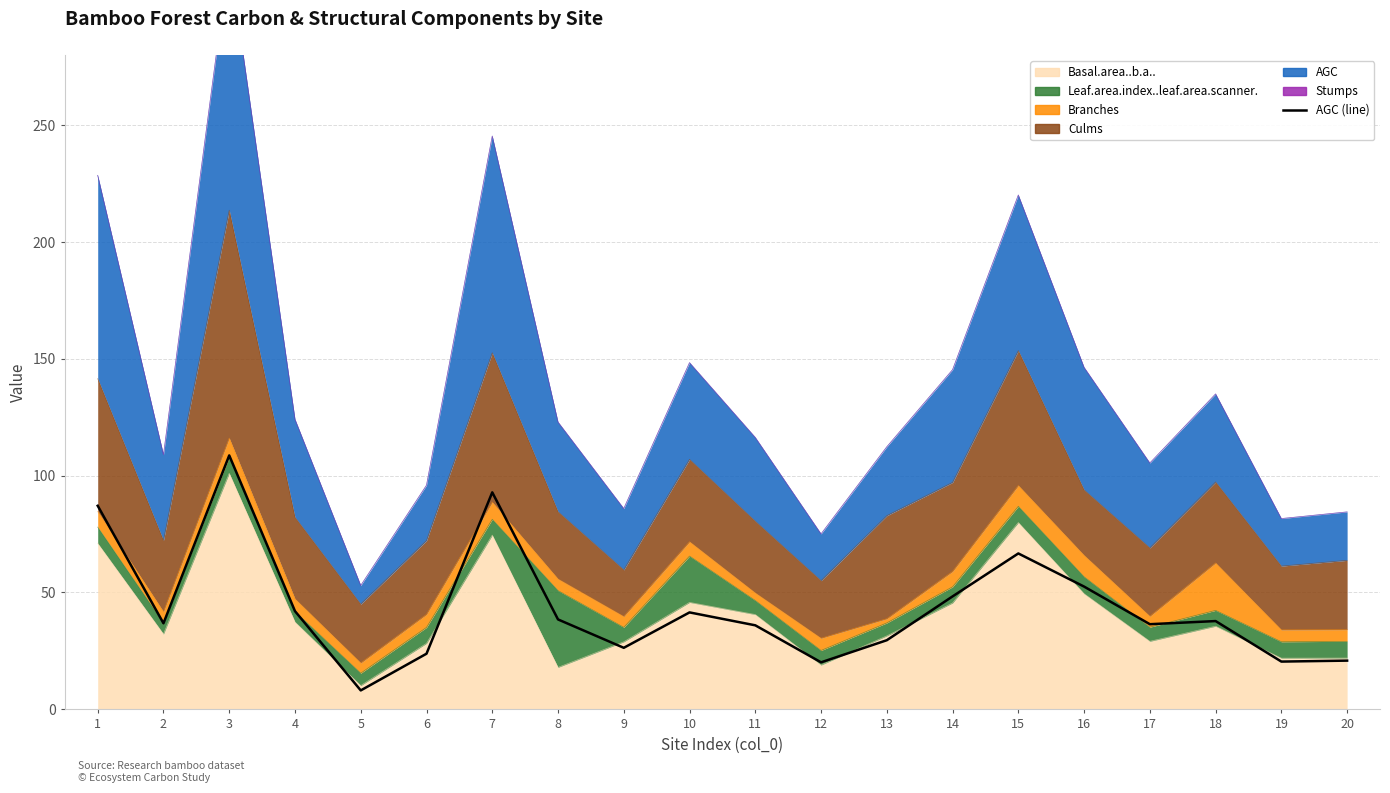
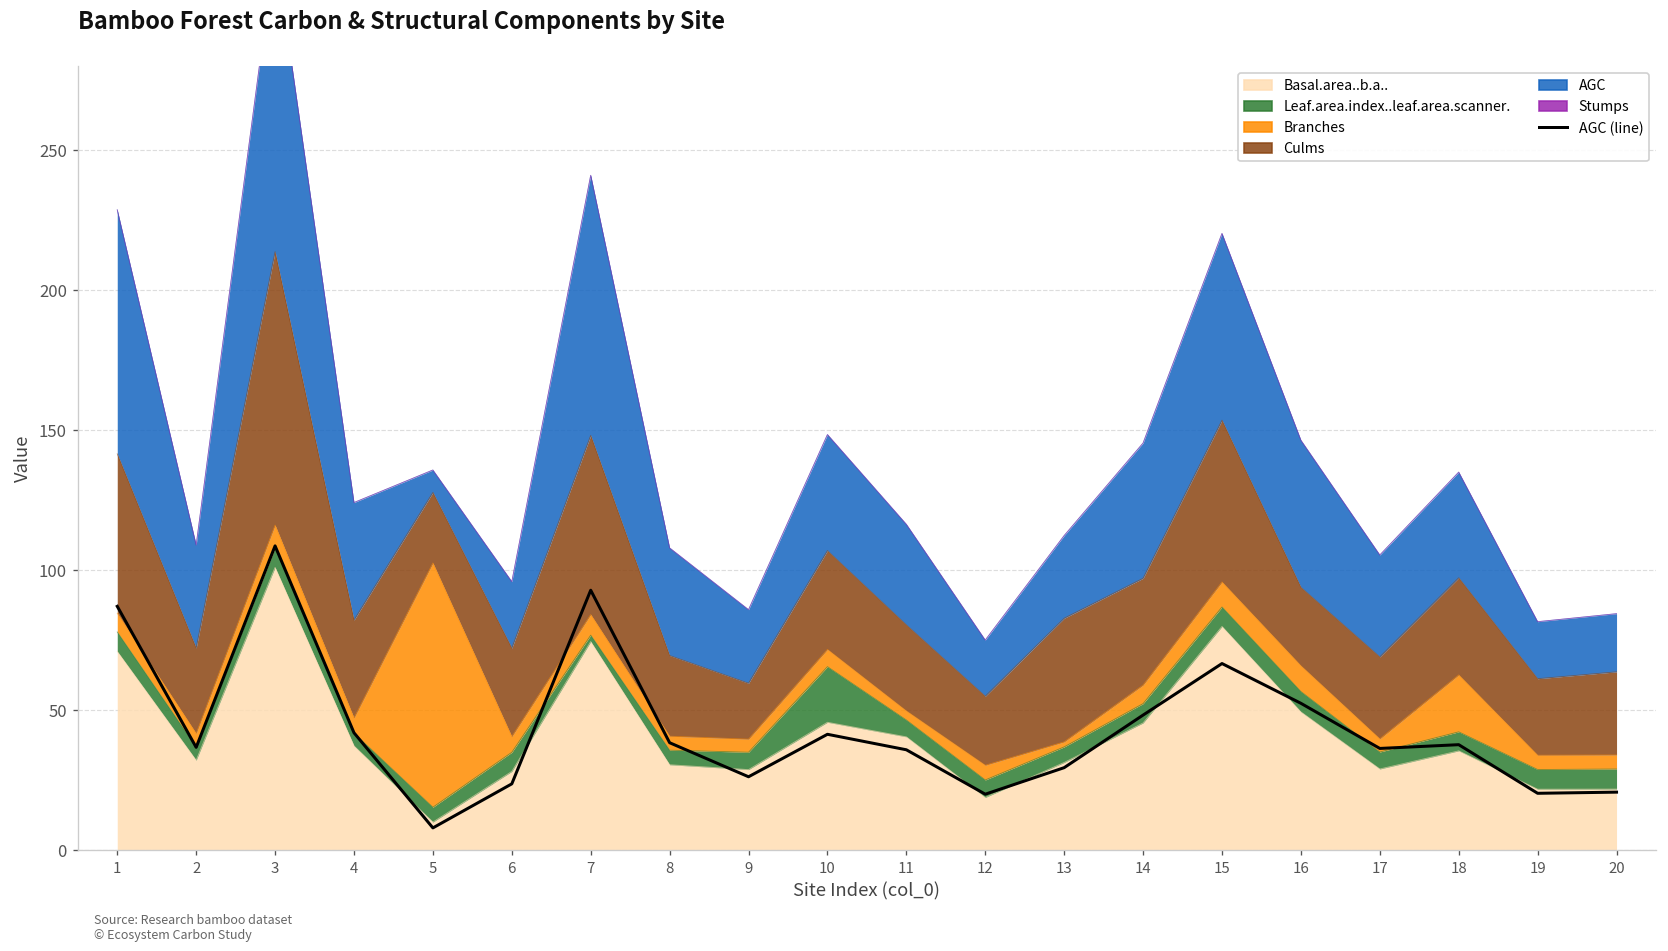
Branches, 5: 4 -> 87
Leaf.area.index..leaf.area.scanner., 7: 7 -> 2
Basal.area..b.a.., 8: 18 -> 31
Leaf.area.index..leaf.area.scanner., 8: 33 -> 5
